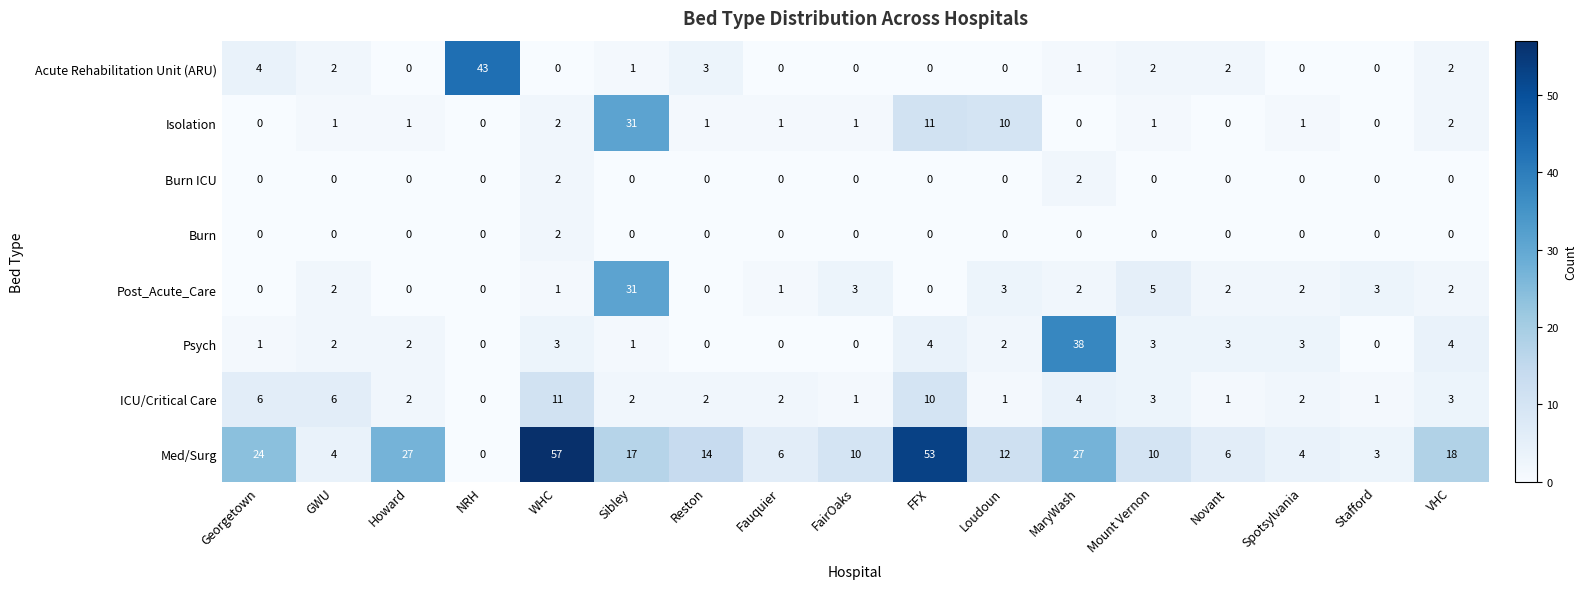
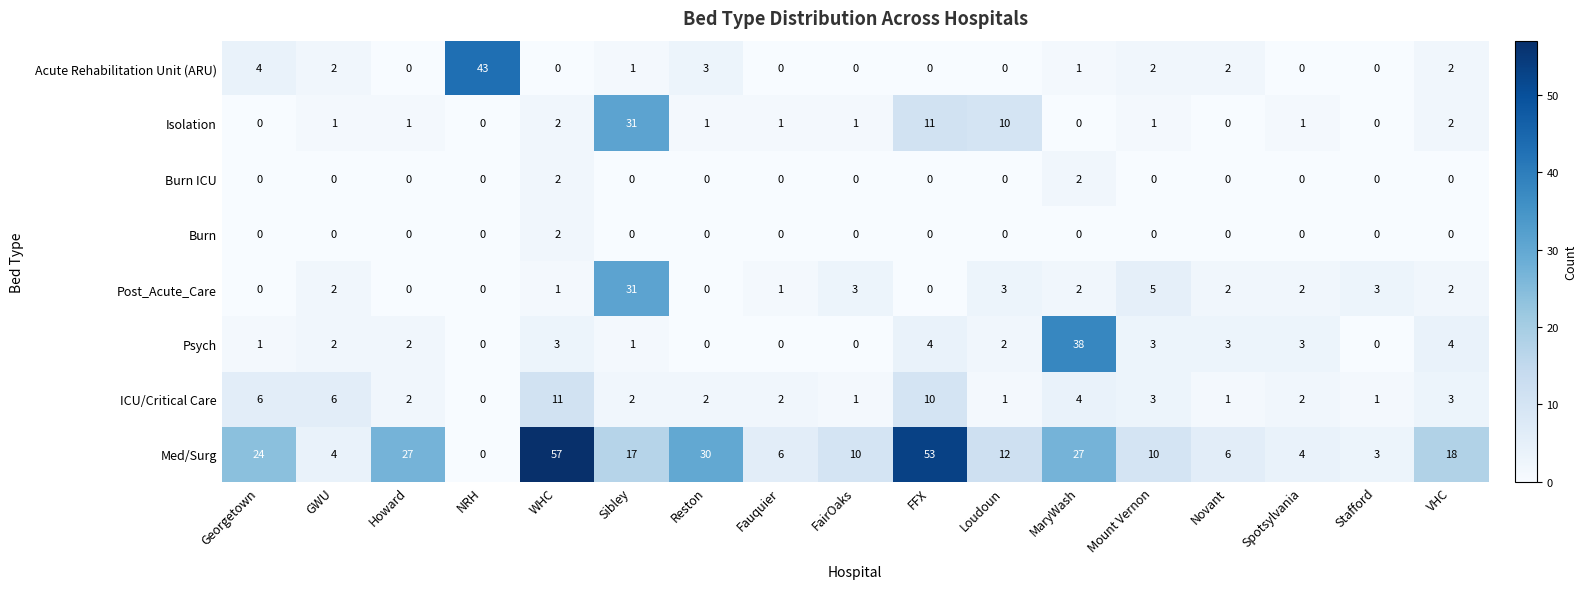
Med/Surg, Reston: 14 -> 30
